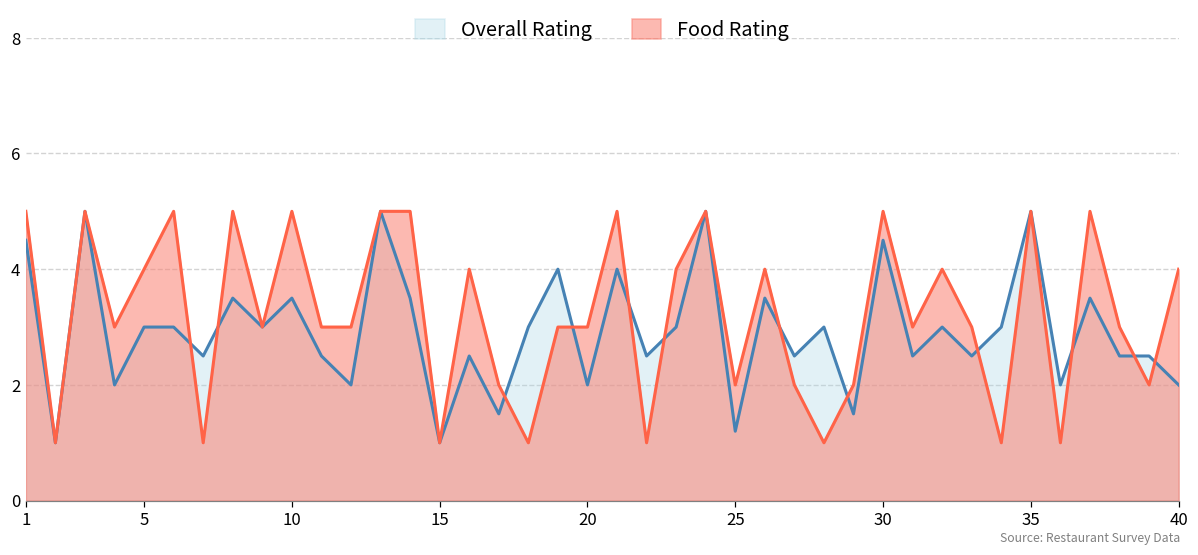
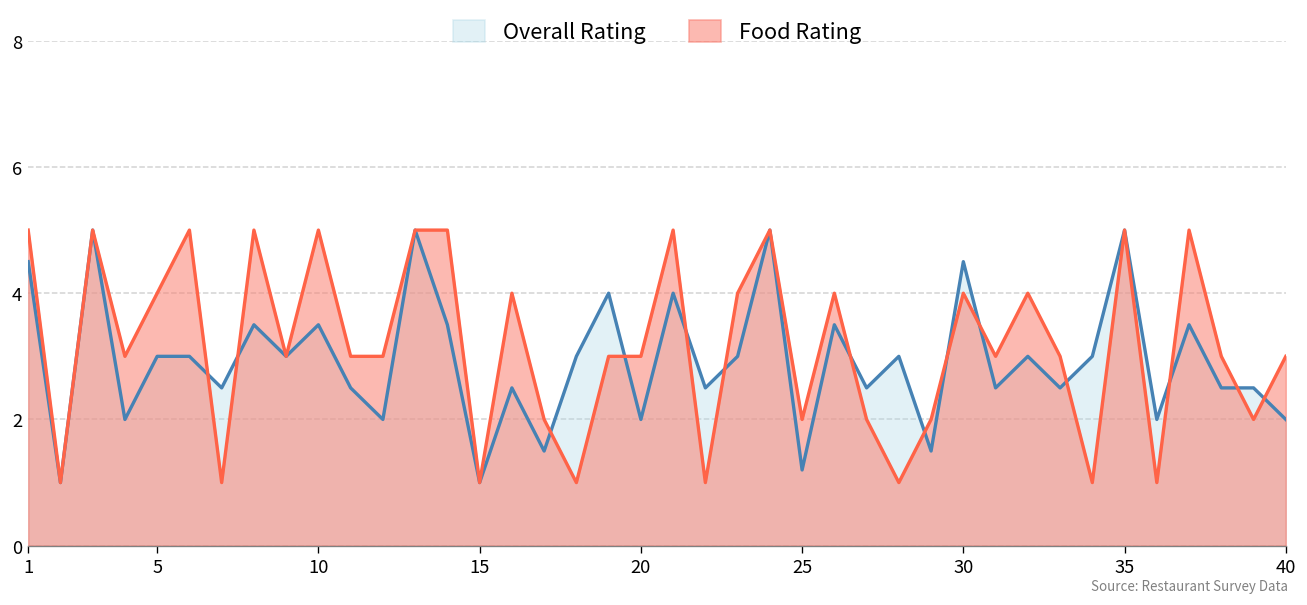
Food Rating, 30: 5 -> 4
Food Rating, 40: 4 -> 3
